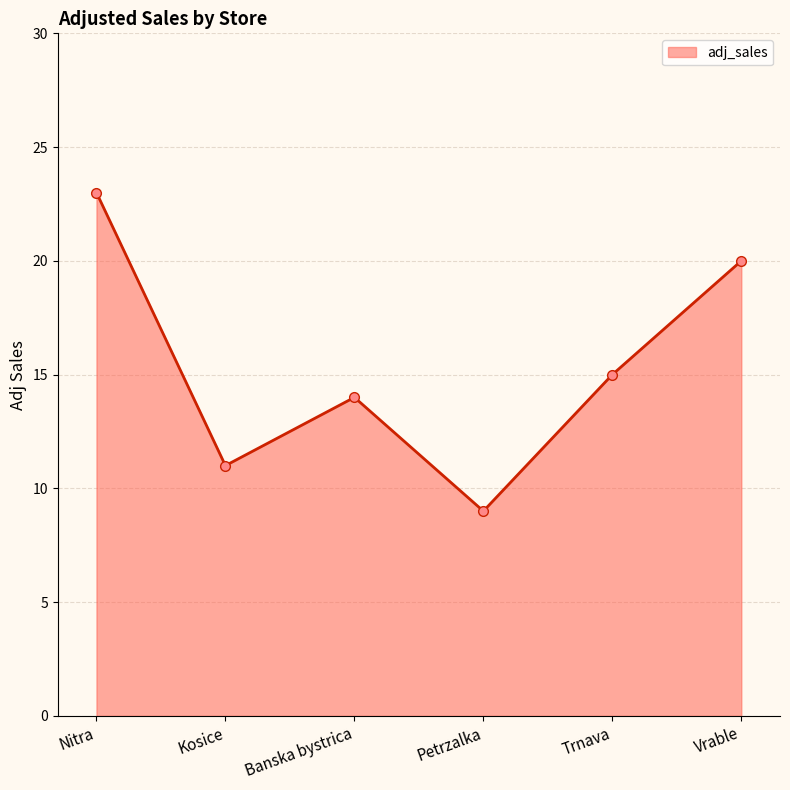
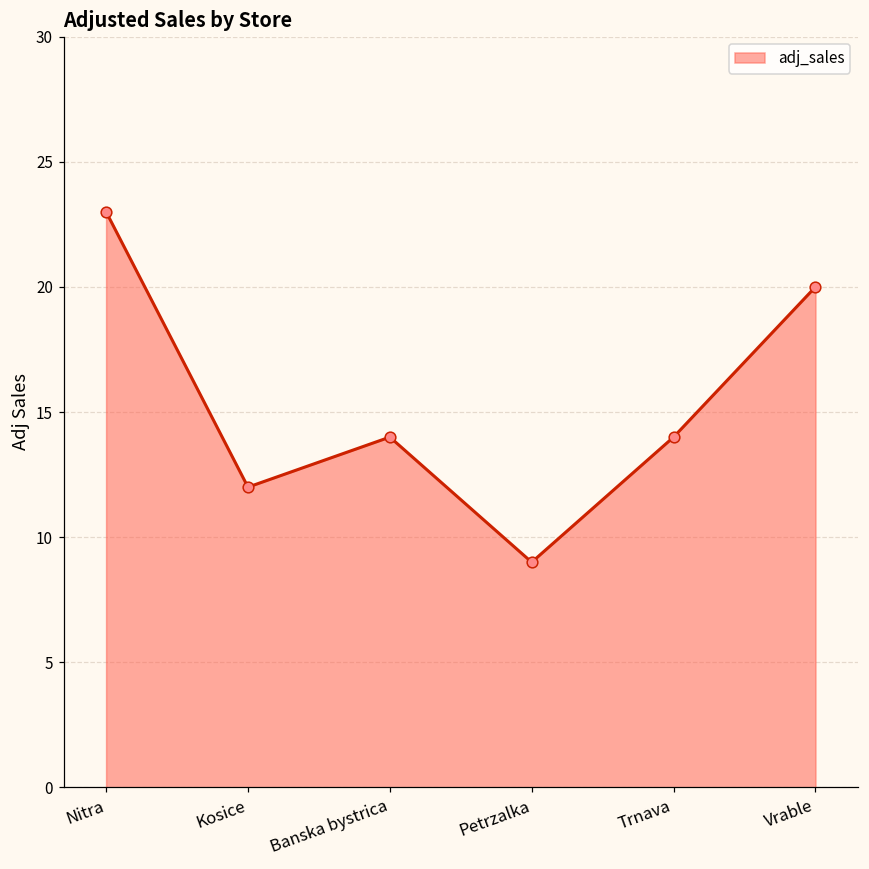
Kosice: 11 -> 12
Trnava: 15 -> 14
